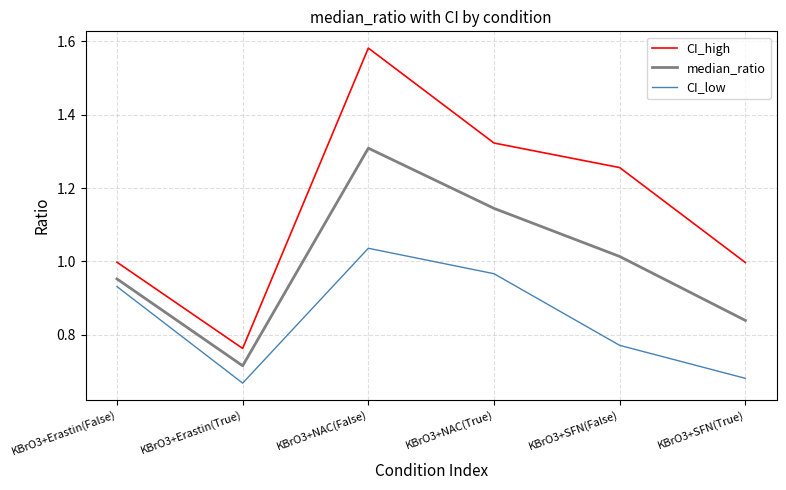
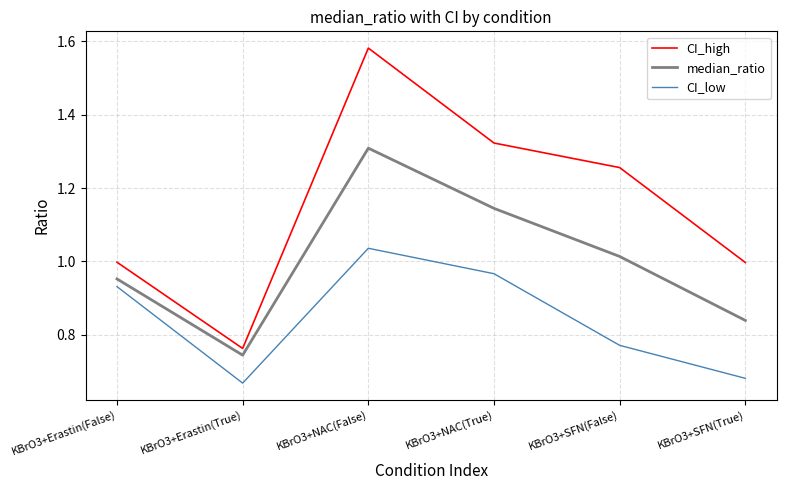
median_ratio, KBrO3+Erastin(True): 0.72 -> 0.74
